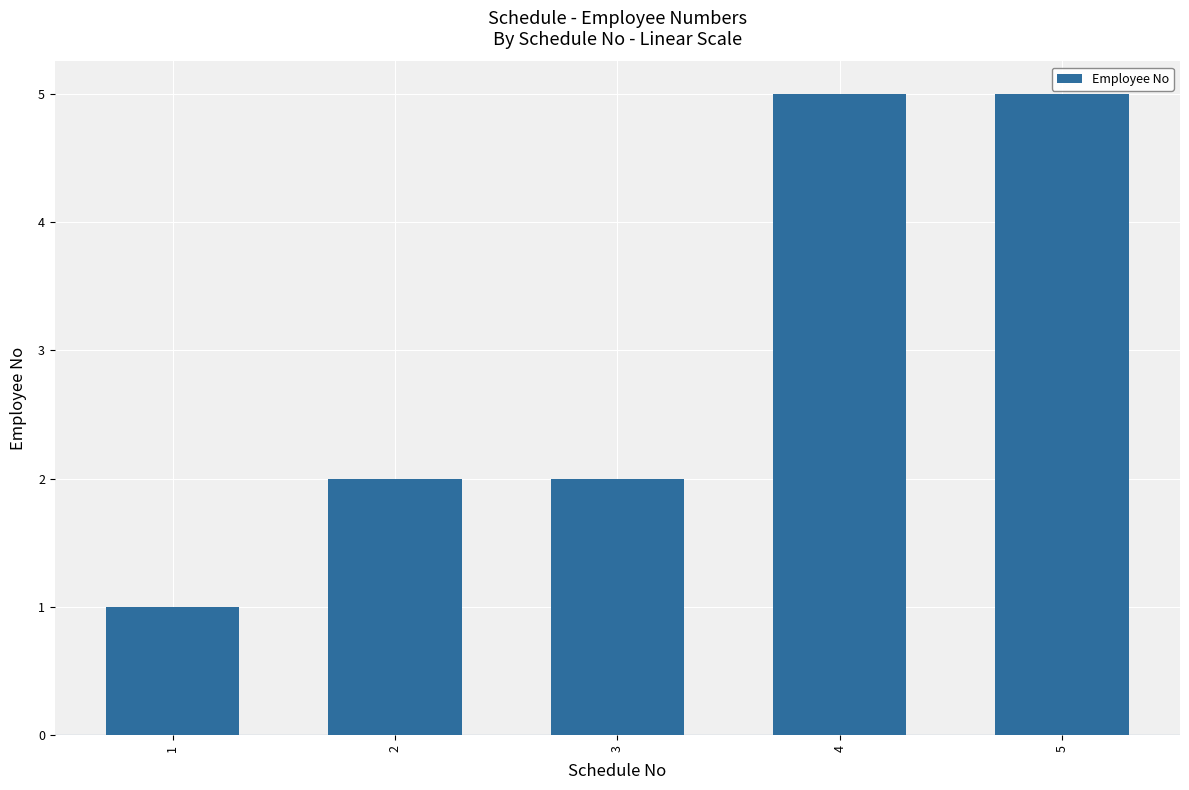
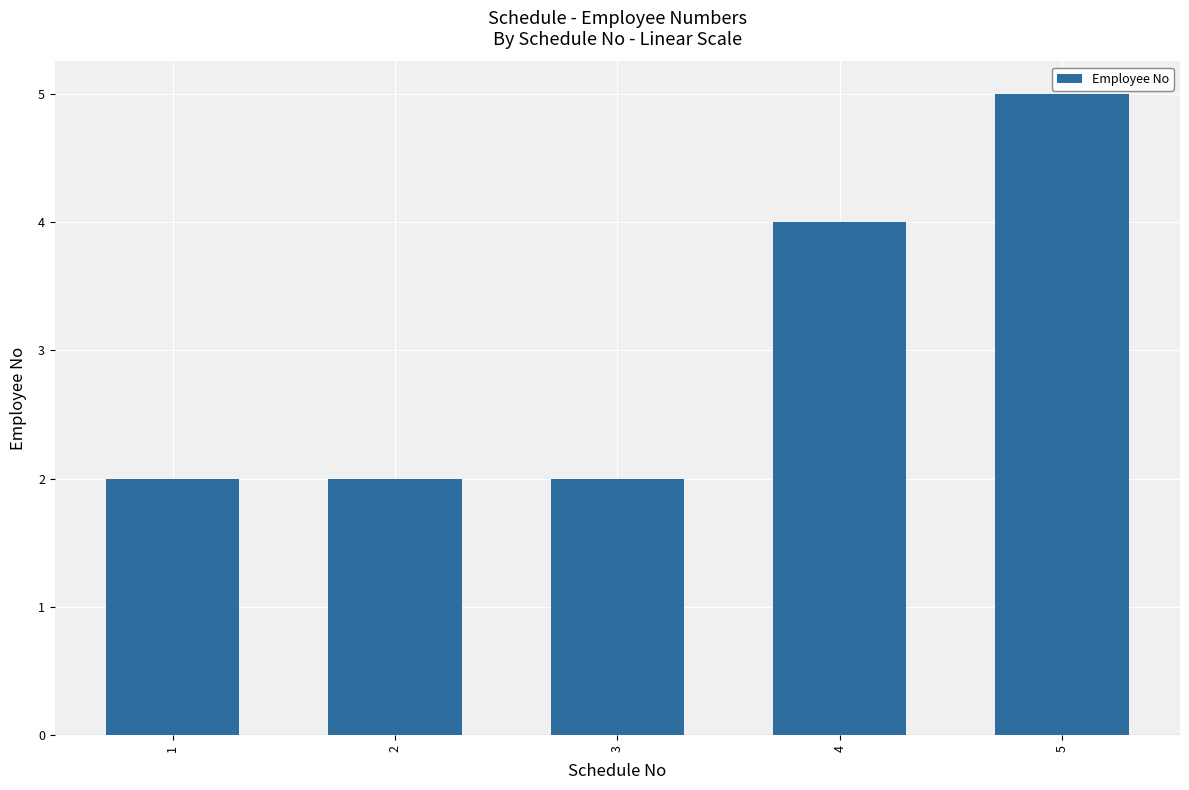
1: 1 -> 2
4: 5 -> 4
